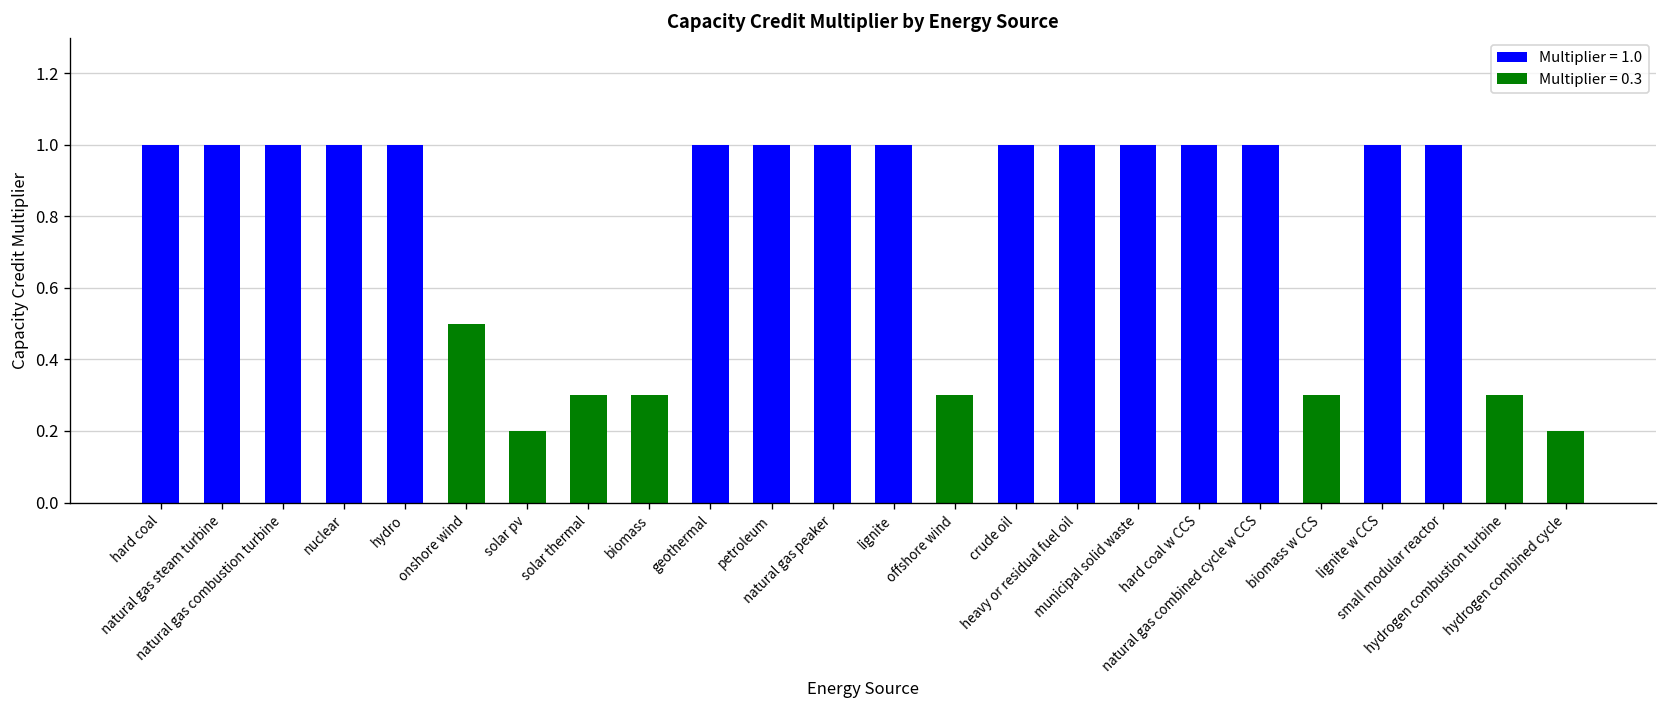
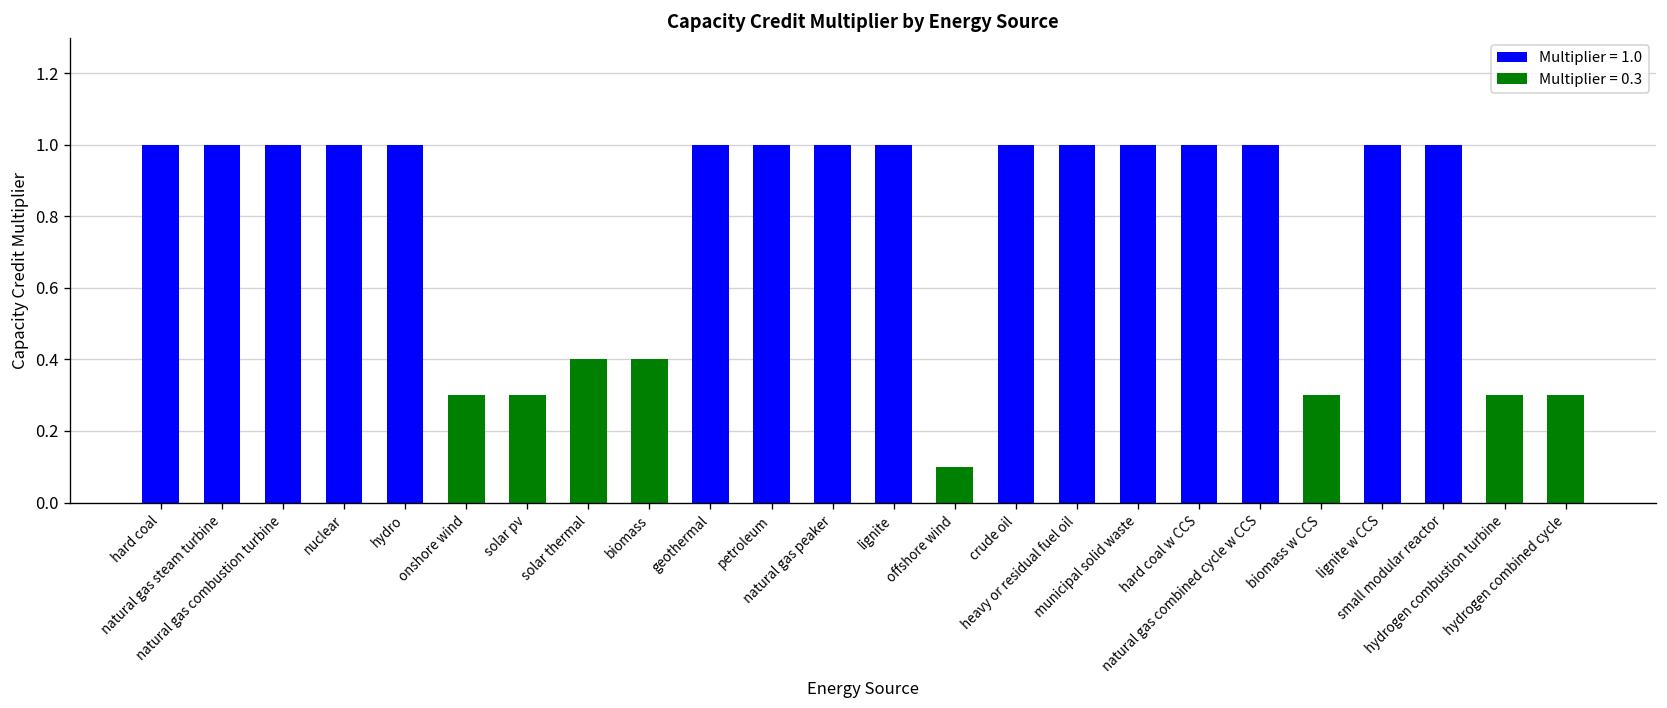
onshore wind: 0.5 -> 0.3
solar pv: 0.2 -> 0.3
solar thermal: 0.3 -> 0.4
biomass: 0.3 -> 0.4
offshore wind: 0.3 -> 0.1
hydrogen combined cycle: 0.2 -> 0.3
